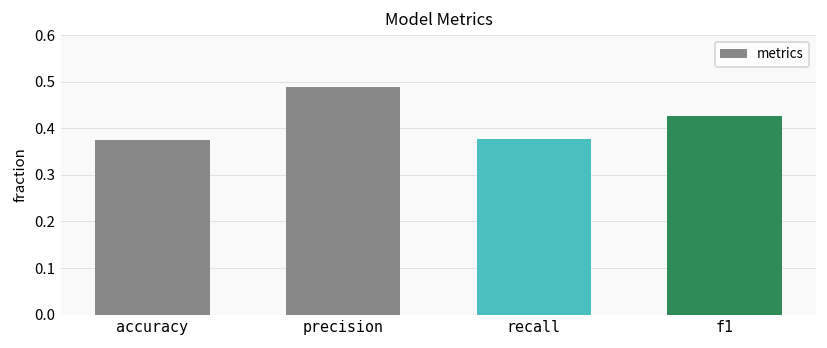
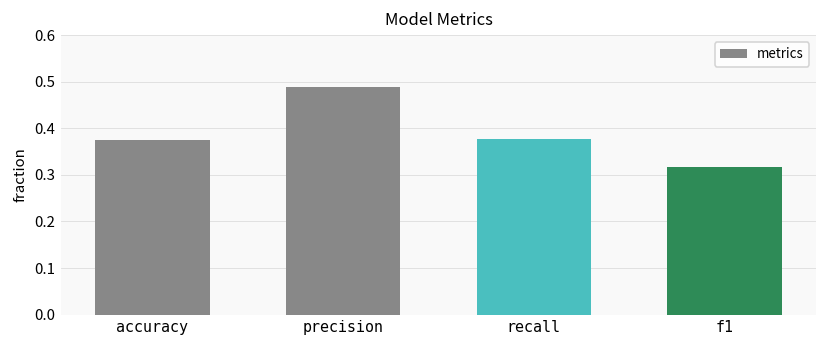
f1: 0.43 -> 0.32
